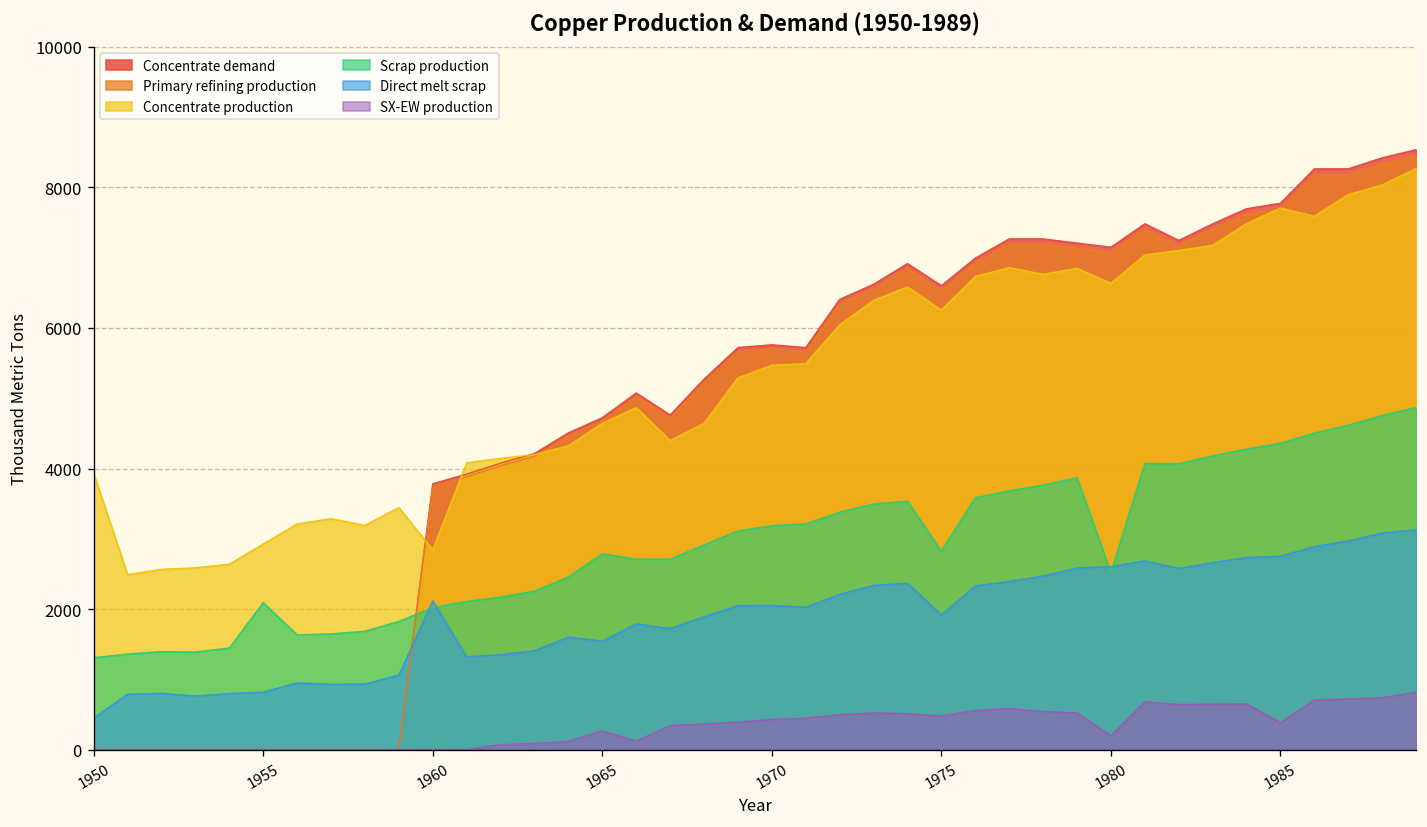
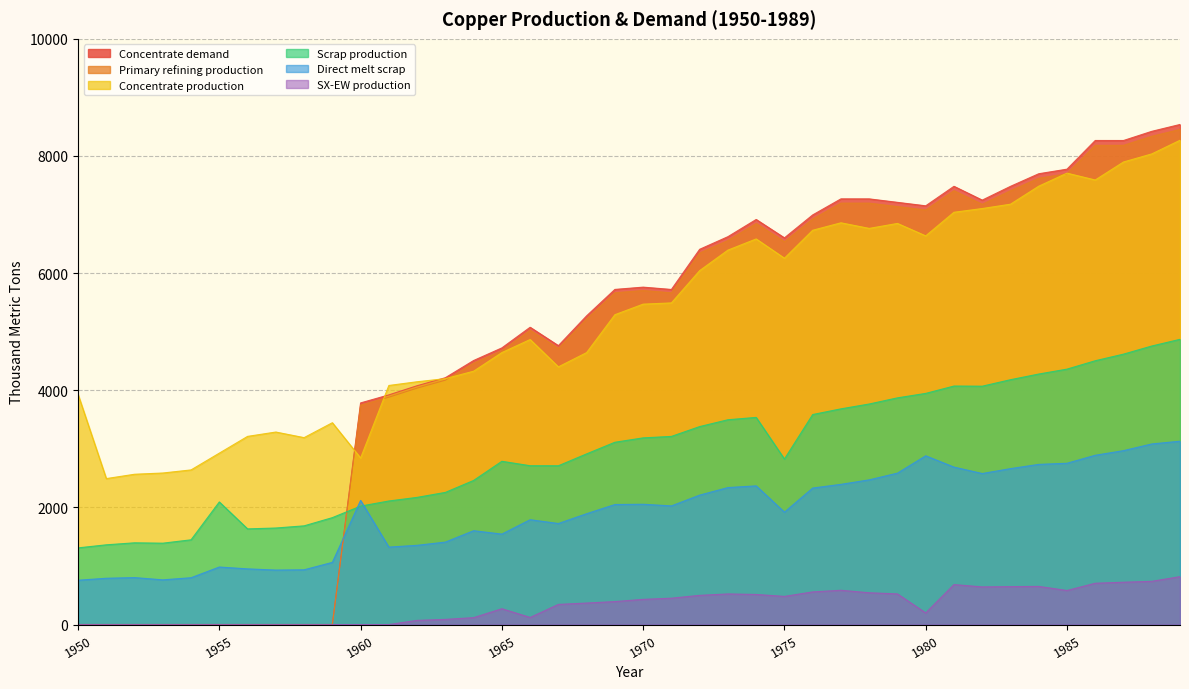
Direct melt scrap, 1950: 400 -> 800
Direct melt scrap, 1955: 800 -> 1000
Scrap production, 1980: 2500 -> 3900
Direct melt scrap, 1980: 2600 -> 2900
SX-EW production, 1985: 400 -> 600
